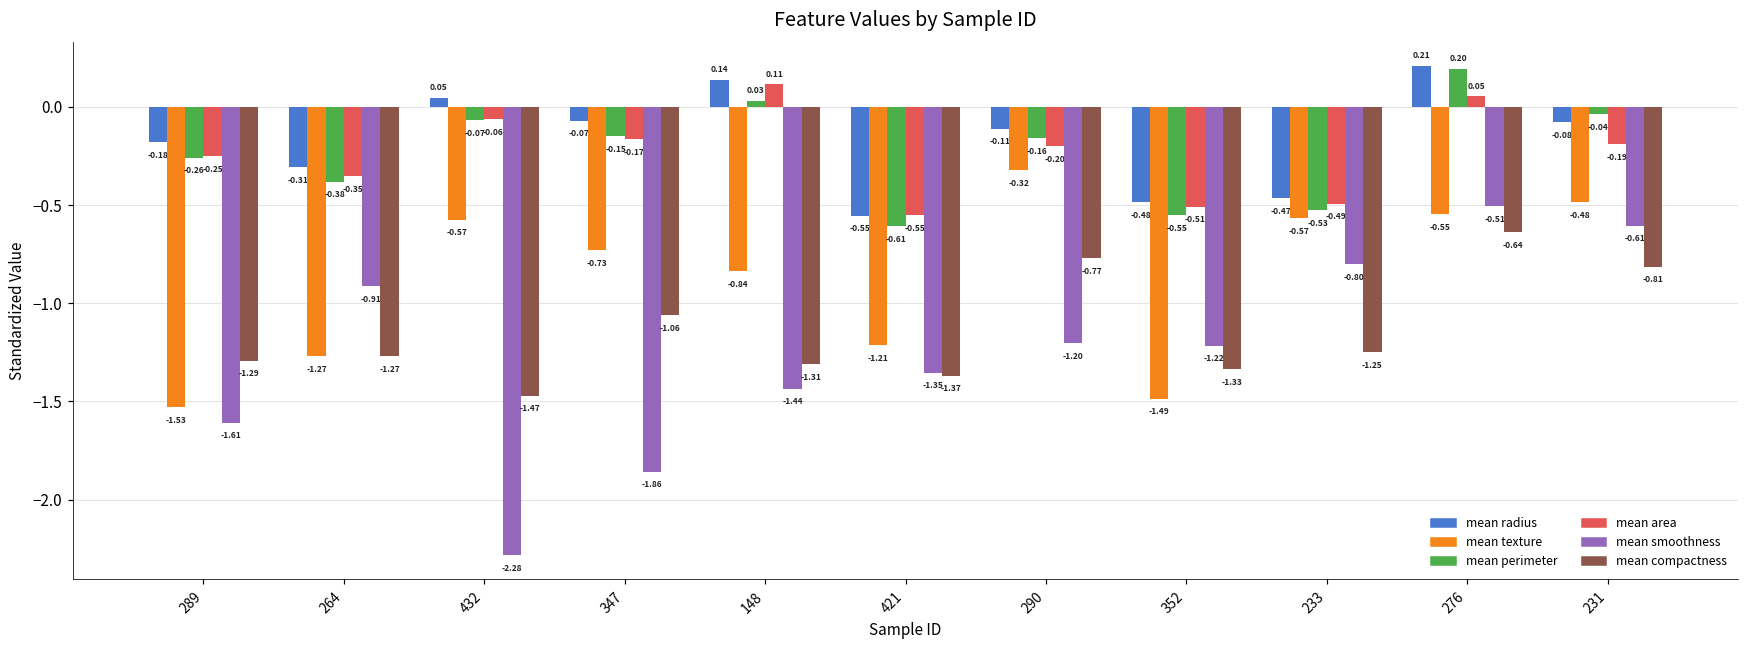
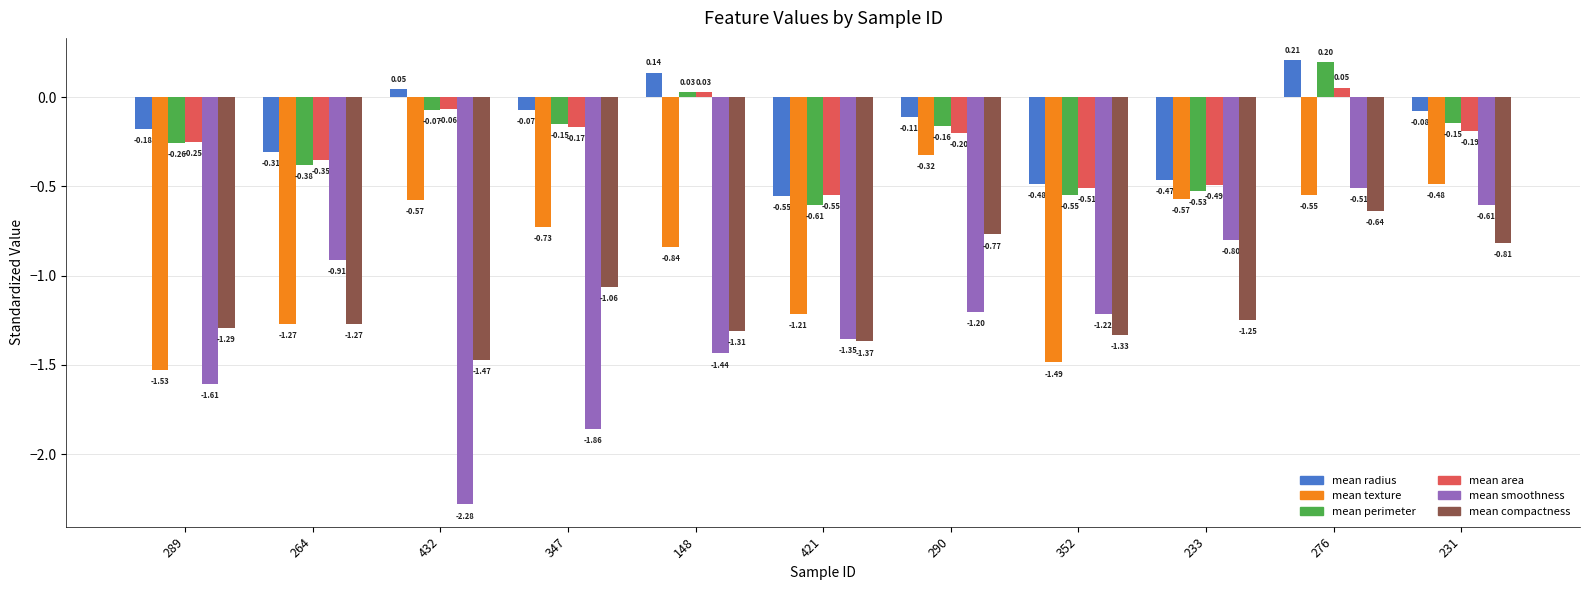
mean area, 148: 0.11 -> 0.03
mean perimeter, 231: -0.04 -> -0.15
